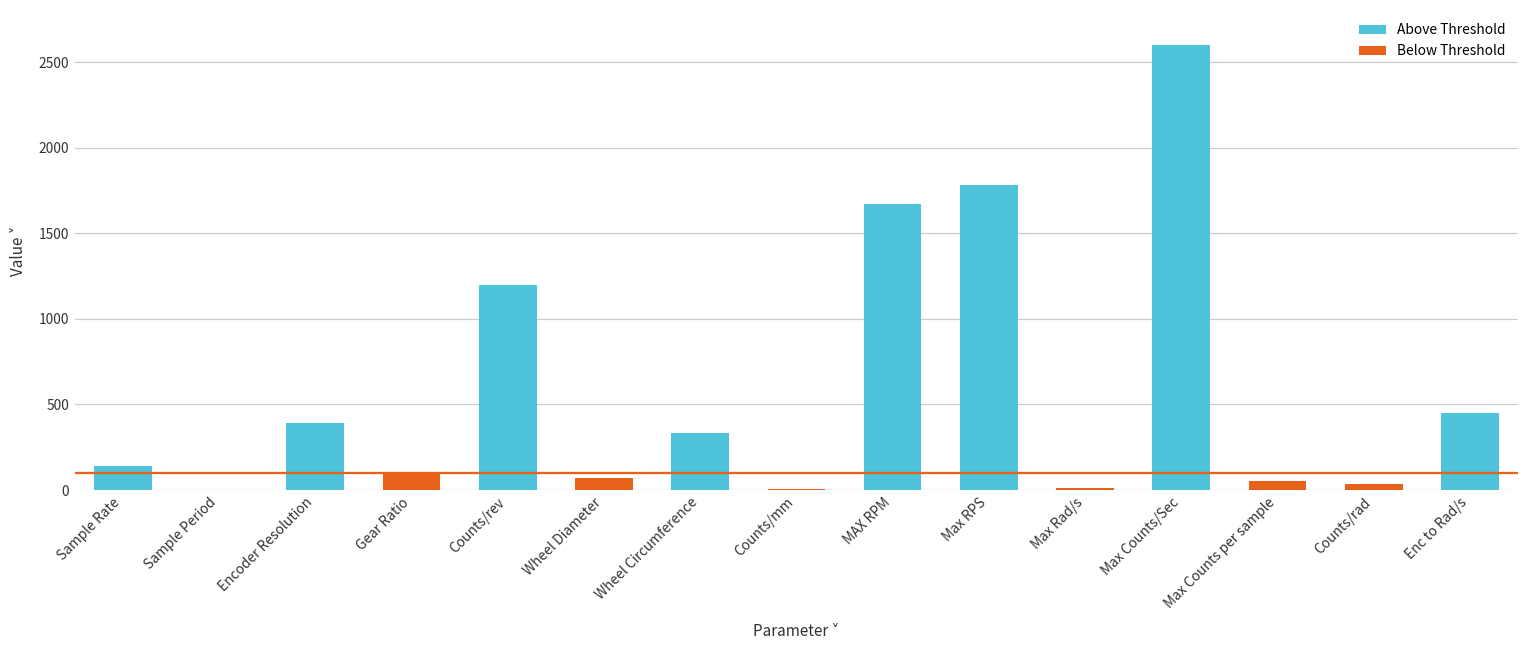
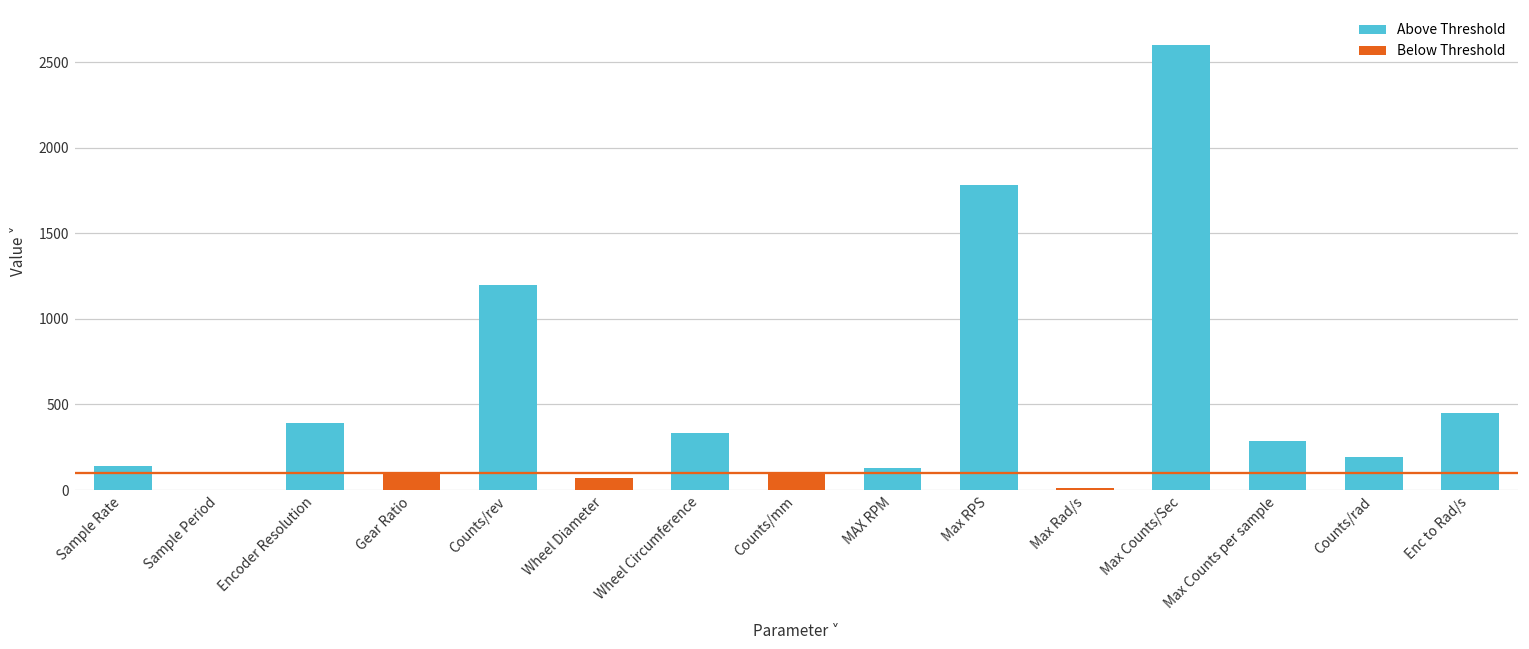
Counts/mm: 10 -> 90
MAX RPM: 1670 -> 130
Max Counts per sample: 50 -> 280
Counts/rad: 40 -> 190
